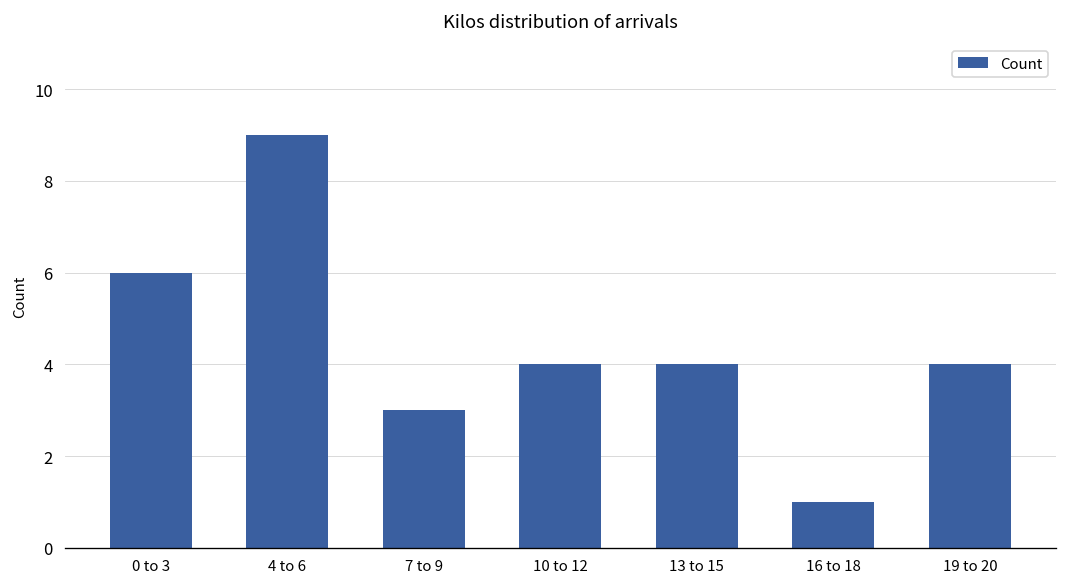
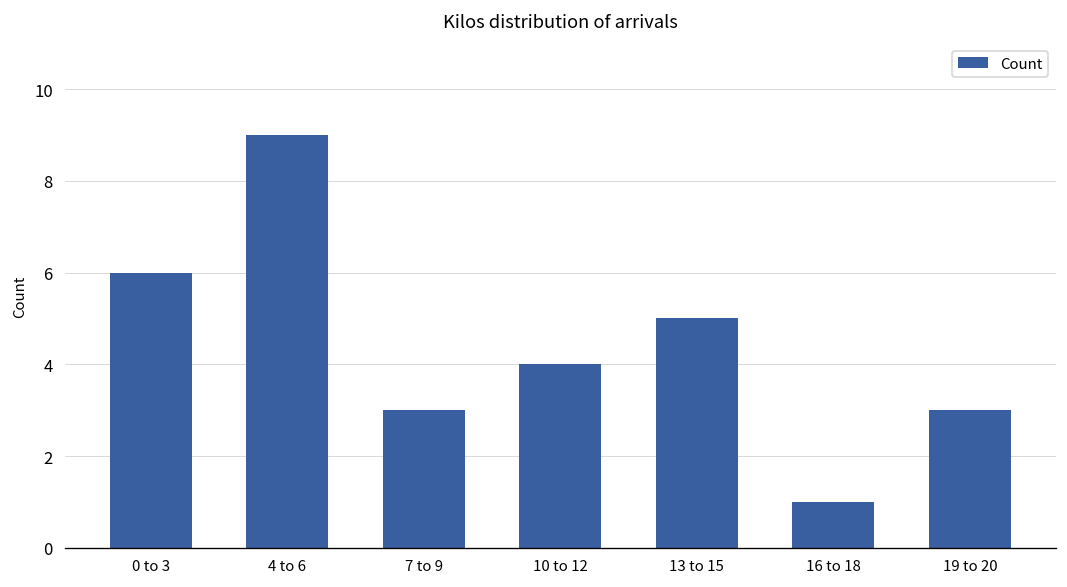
13 to 15: 4 -> 5
19 to 20: 4 -> 3
